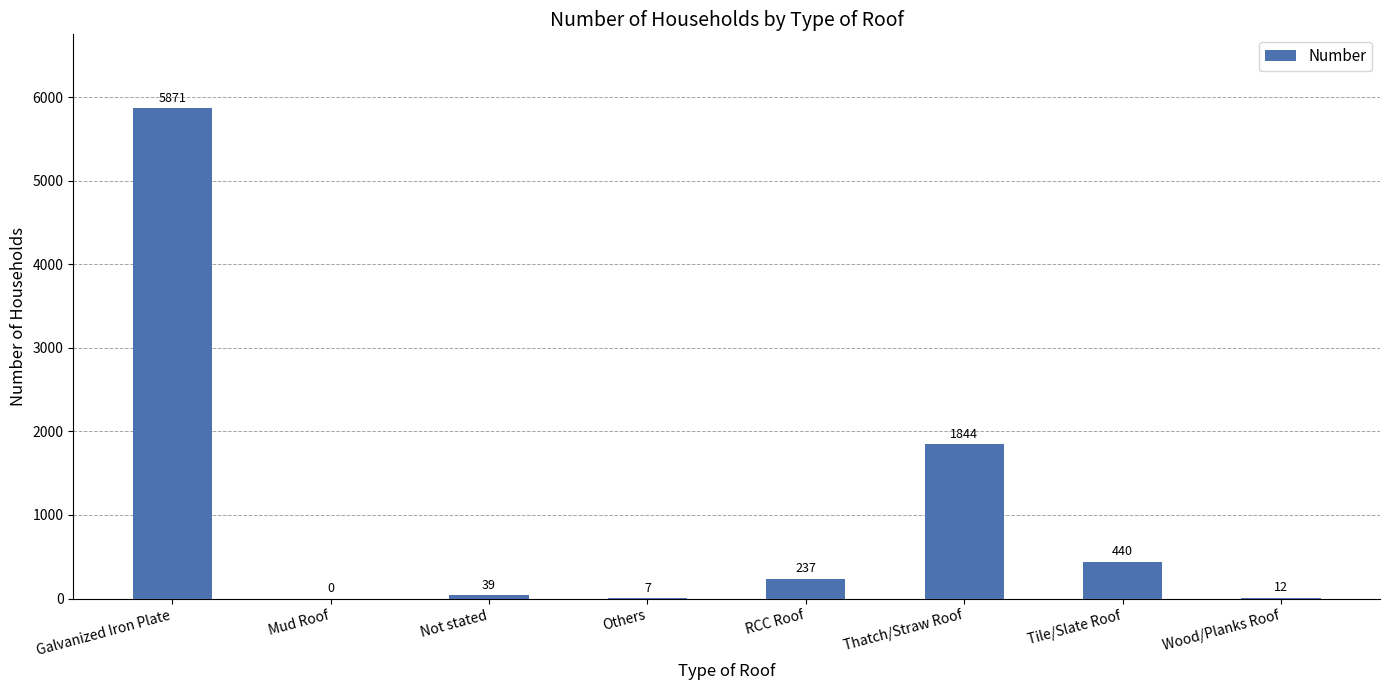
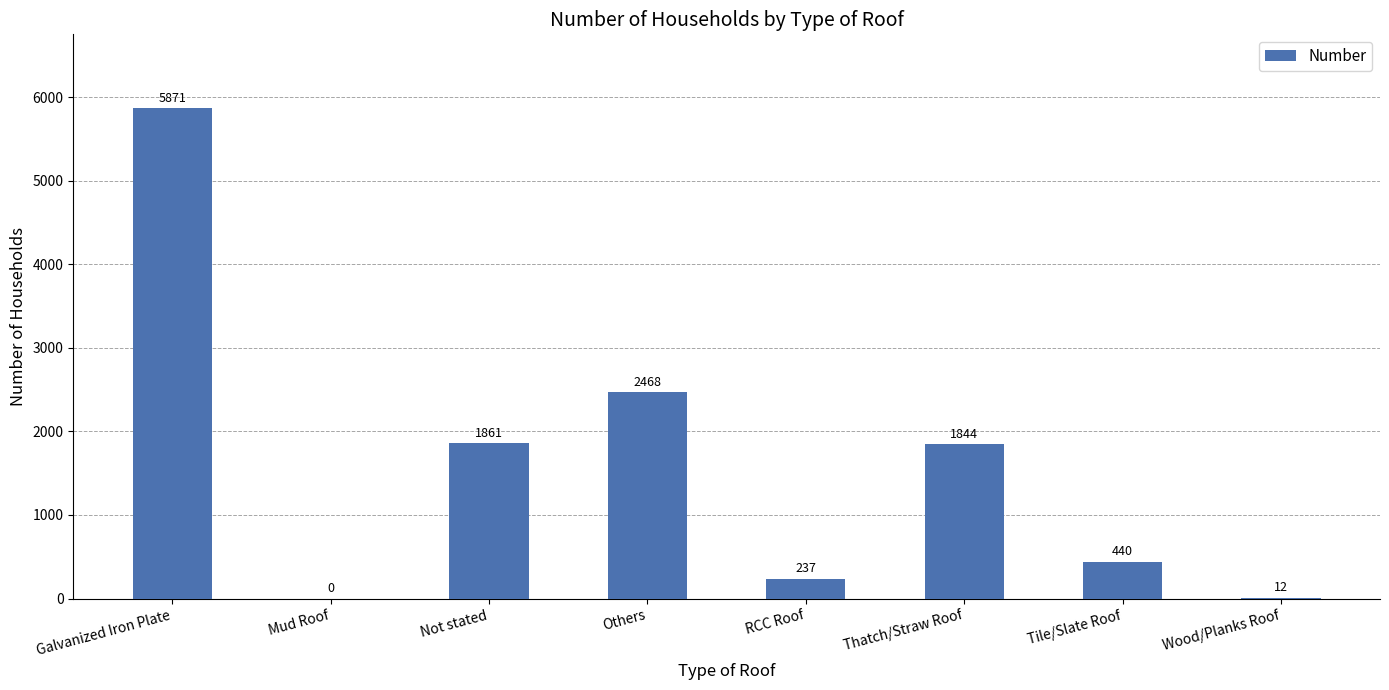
Not stated: 39 -> 1861
Others: 7 -> 2468
